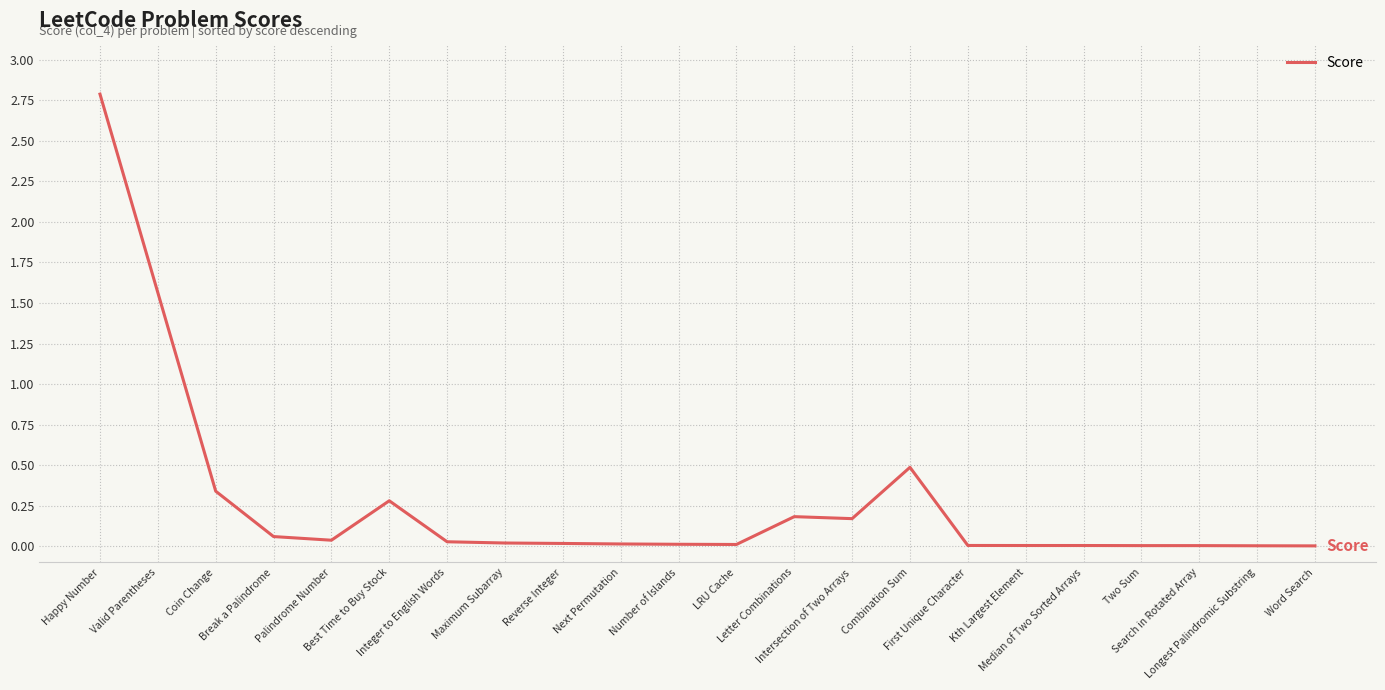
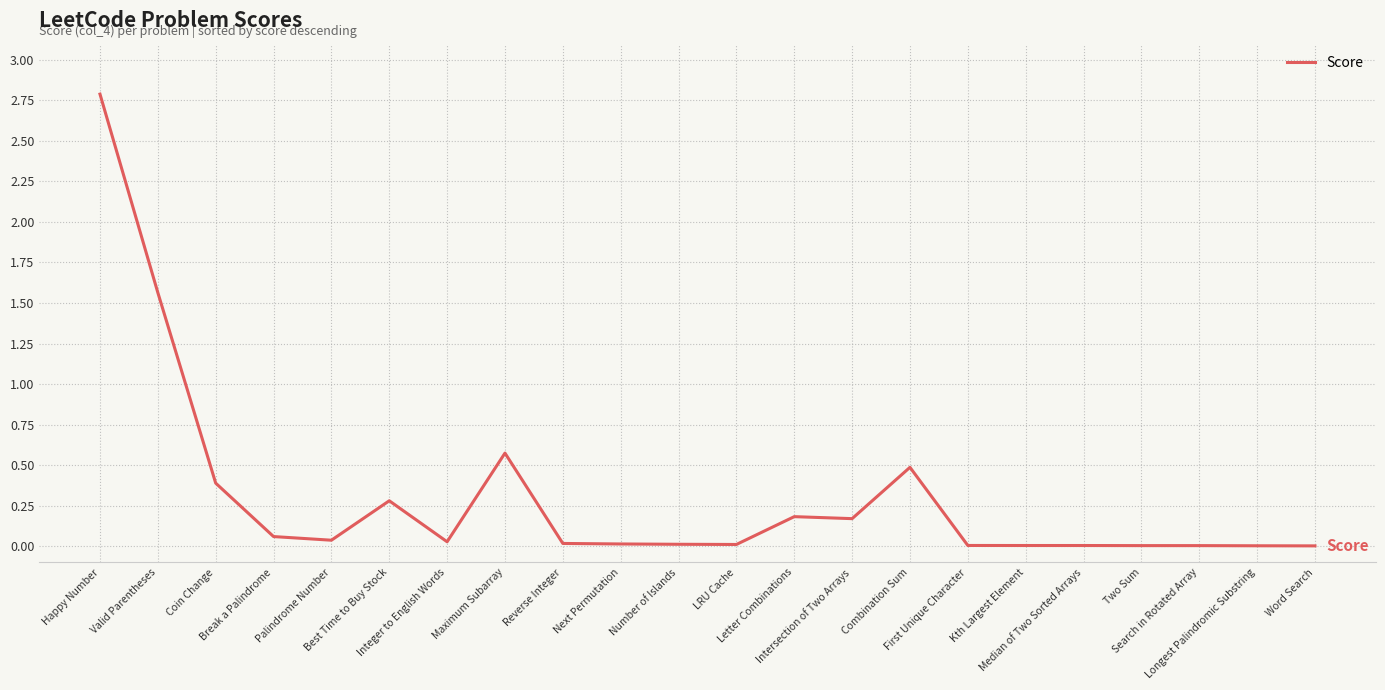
Coin Change: 0.34 -> 0.39
Maximum Subarray: 0.02 -> 0.57
